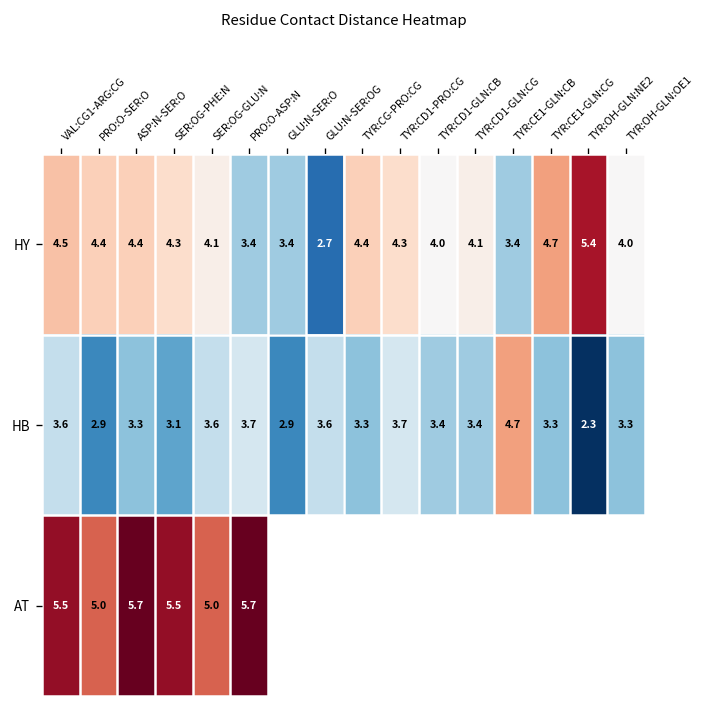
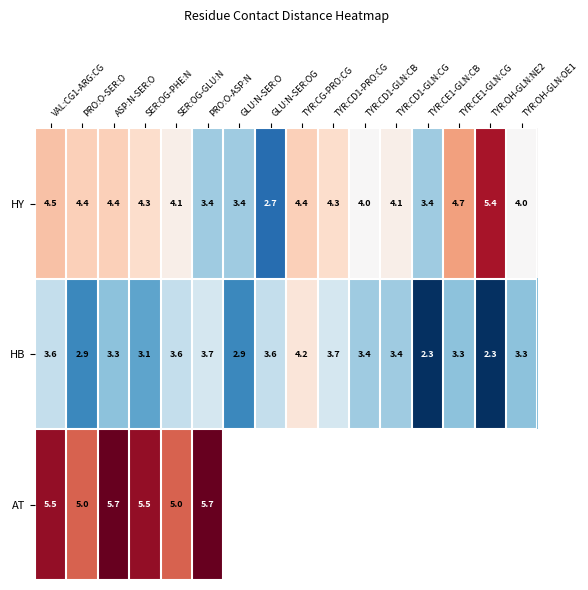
HB, TYR:CG-PRO:CG: 3.3 -> 4.2
HB, TYR:CE1-GLN:CB: 4.7 -> 2.3
